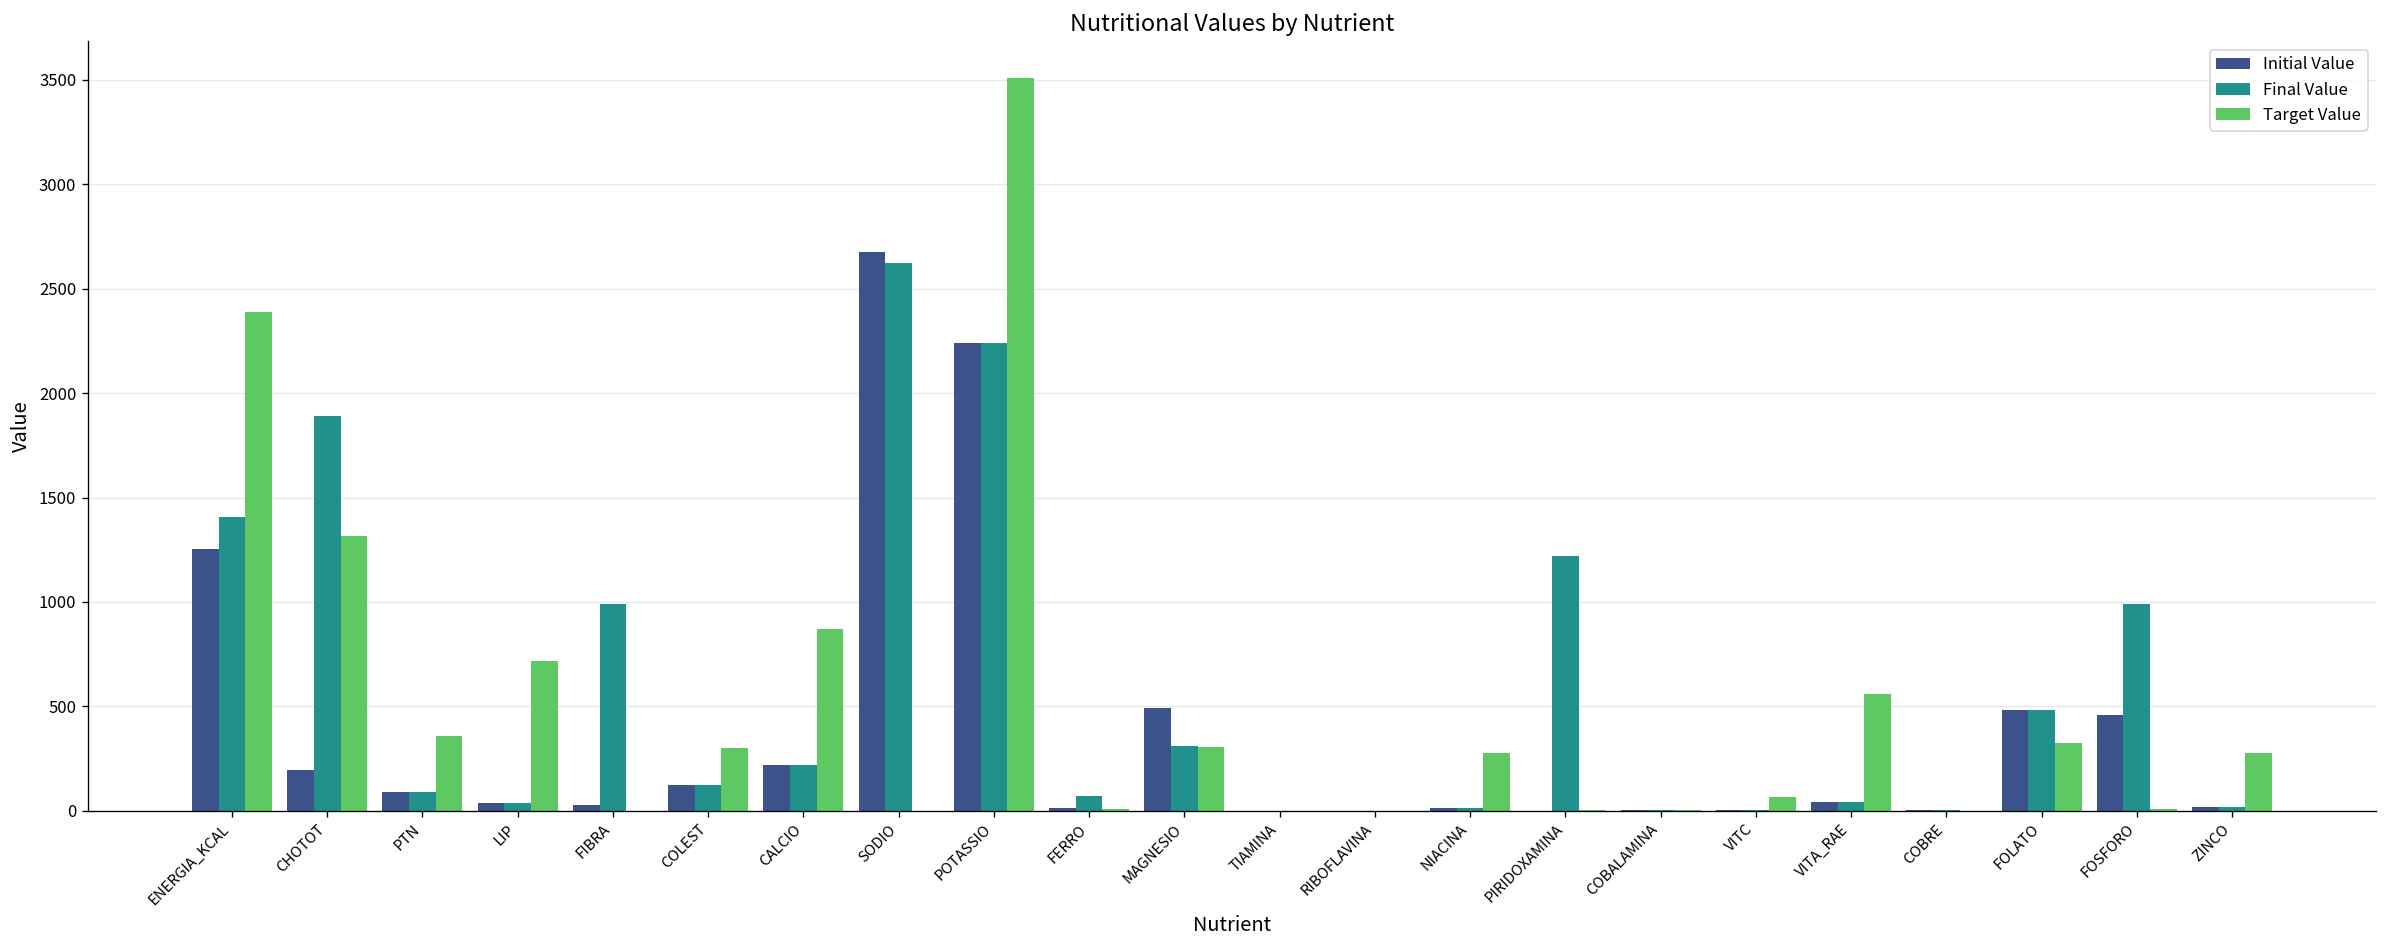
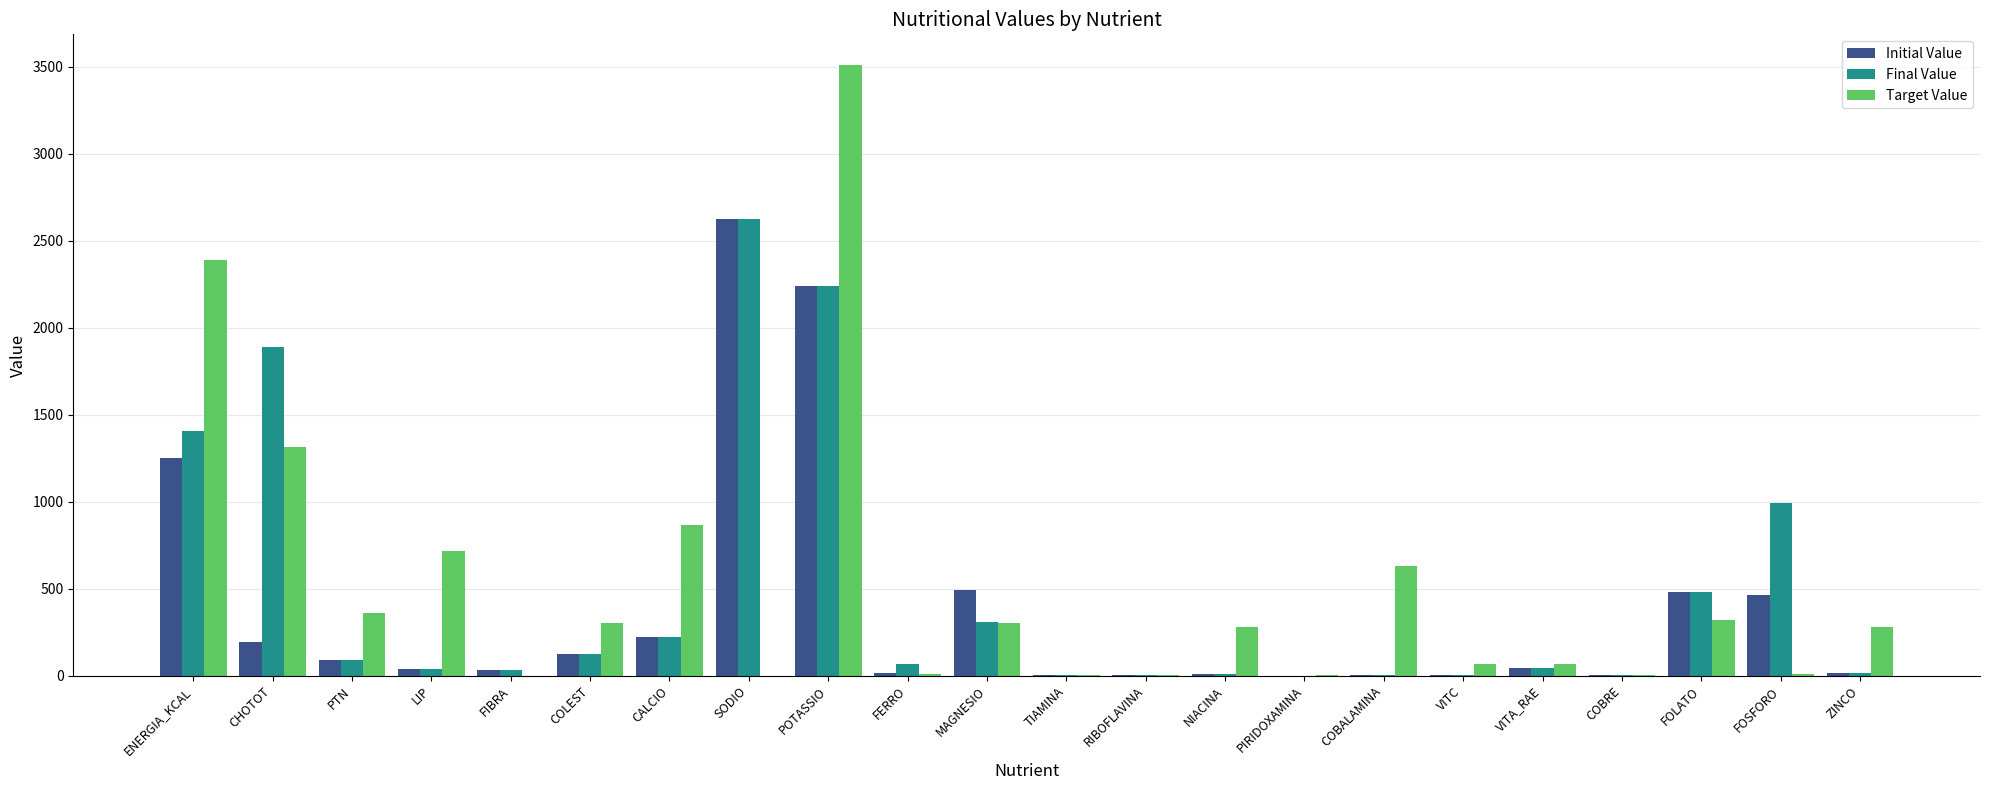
Final Value, FIBRA: 990 -> 30
Initial Value, SODIO: 2680 -> 2620
Final Value, PIRIDOXAMINA: 1220 -> 0
Target Value, COBALAMINA: 0 -> 630
Target Value, VITA_RAE: 560 -> 70
